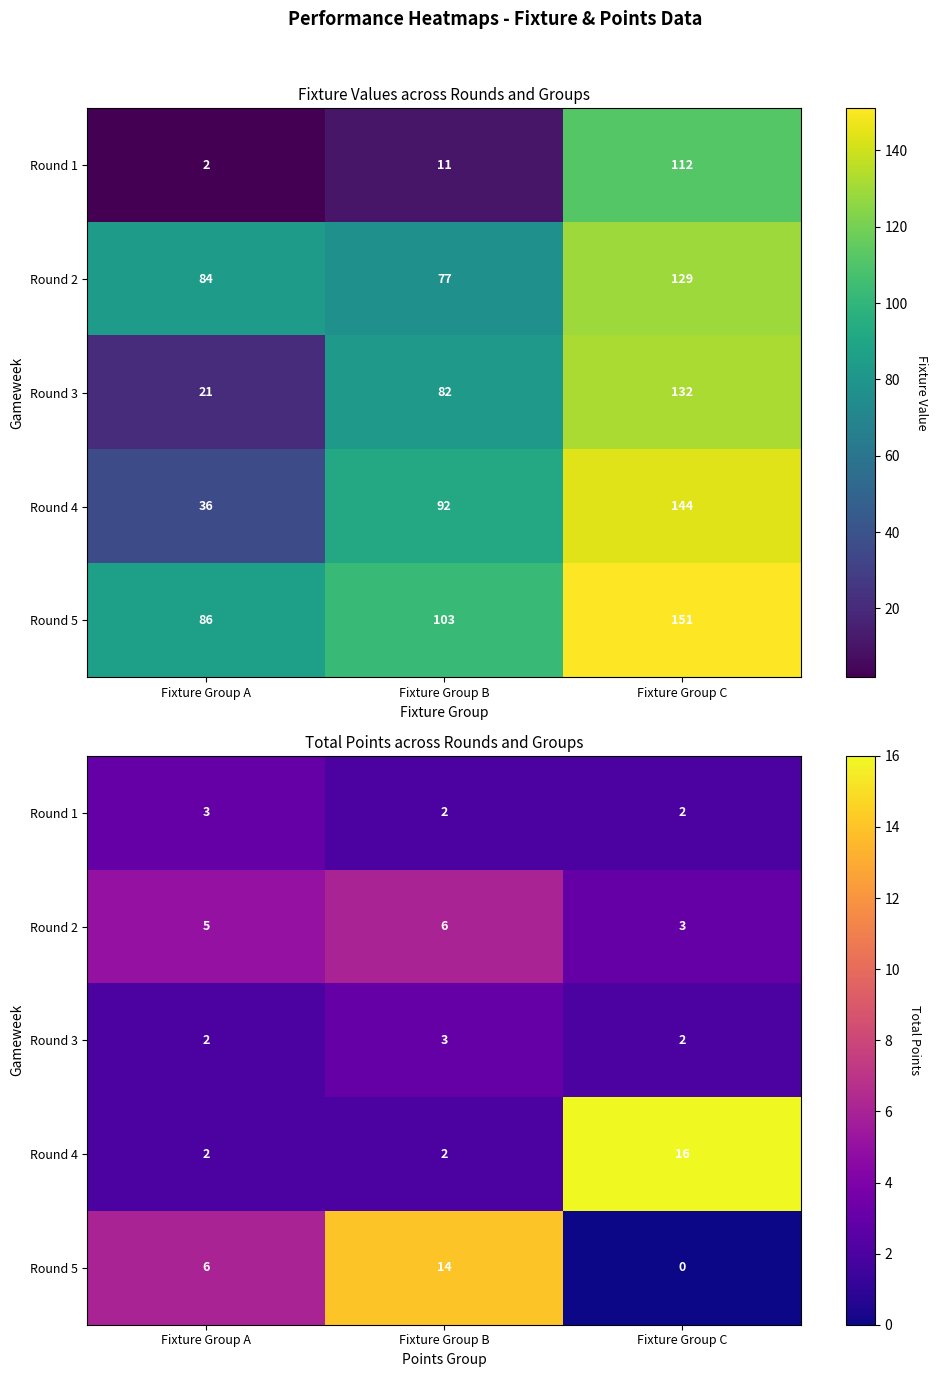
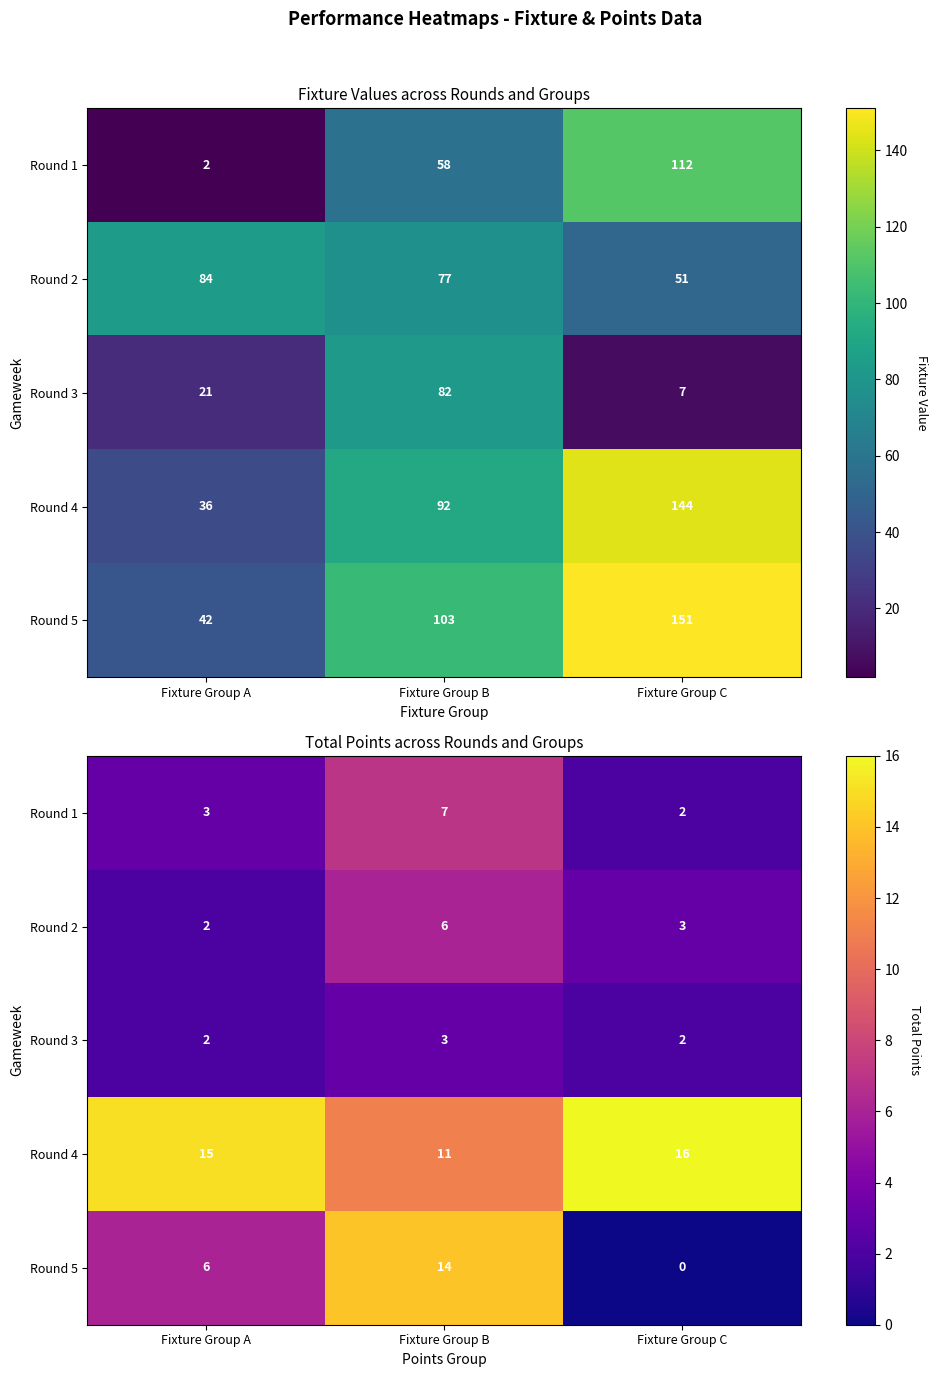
Fixture Values across Rounds and Groups, Round 1, Fixture Group B: 11 -> 58
Fixture Values across Rounds and Groups, Round 2, Fixture Group C: 129 -> 51
Fixture Values across Rounds and Groups, Round 3, Fixture Group C: 132 -> 7
Fixture Values across Rounds and Groups, Round 5, Fixture Group A: 86 -> 42
Total Points across Rounds and Groups, Round 1, Fixture Group B: 2 -> 7
Total Points across Rounds and Groups, Round 2, Fixture Group A: 5 -> 2
Total Points across Rounds and Groups, Round 4, Fixture Group A: 2 -> 15
Total Points across Rounds and Groups, Round 4, Fixture Group B: 2 -> 11
